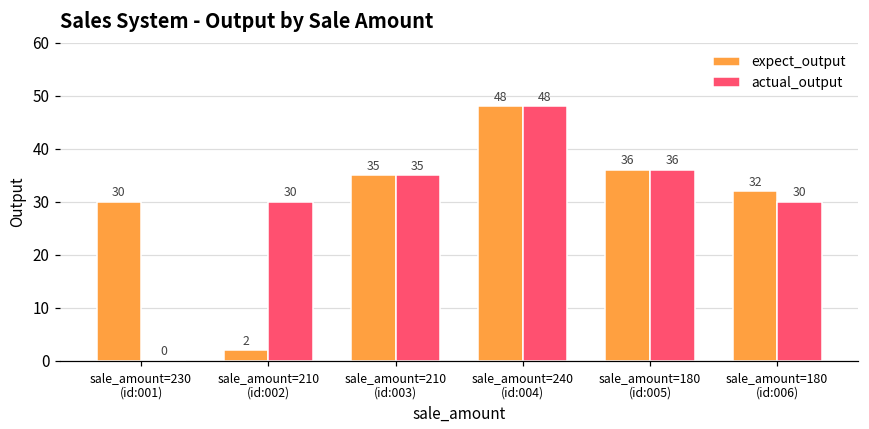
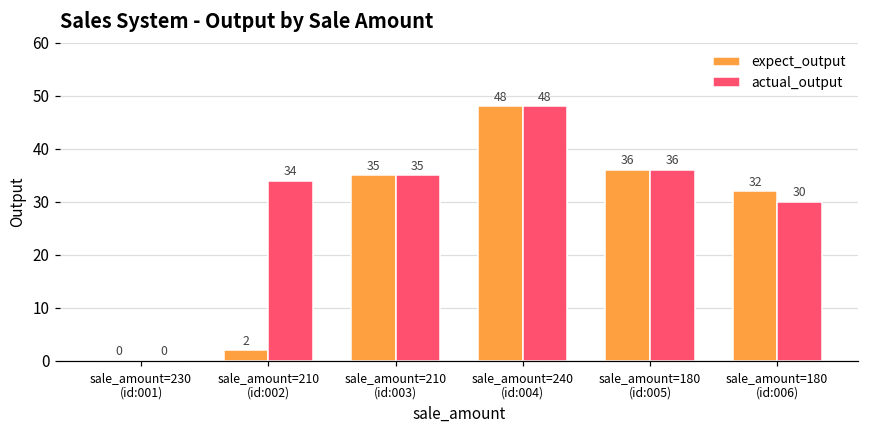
expect_output, sale_amount=230 (id:001): 30 -> 0
actual_output, sale_amount=210 (id:002): 30 -> 34
